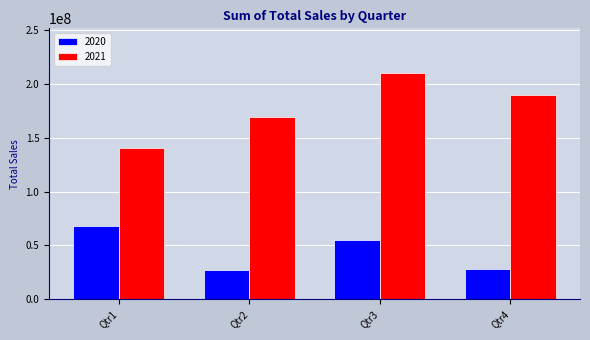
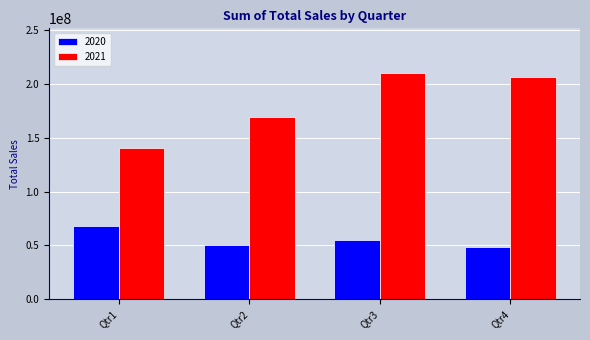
2020, Qtr2: 27000000 -> 50000000
2020, Qtr4: 27000000 -> 48000000
2021, Qtr4: 190000000 -> 207000000
